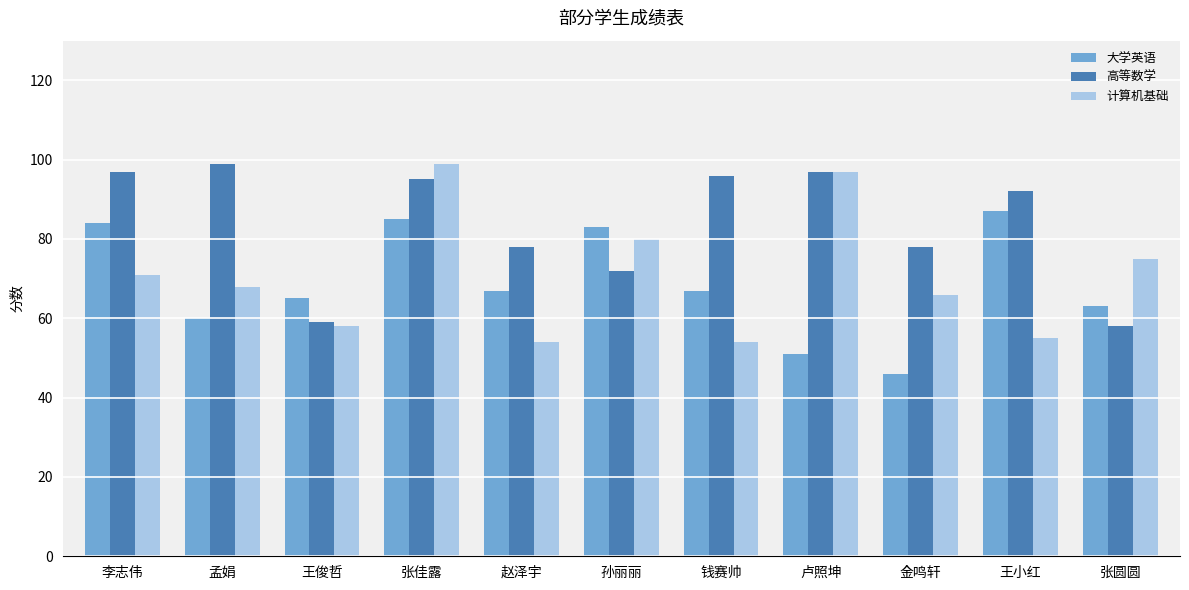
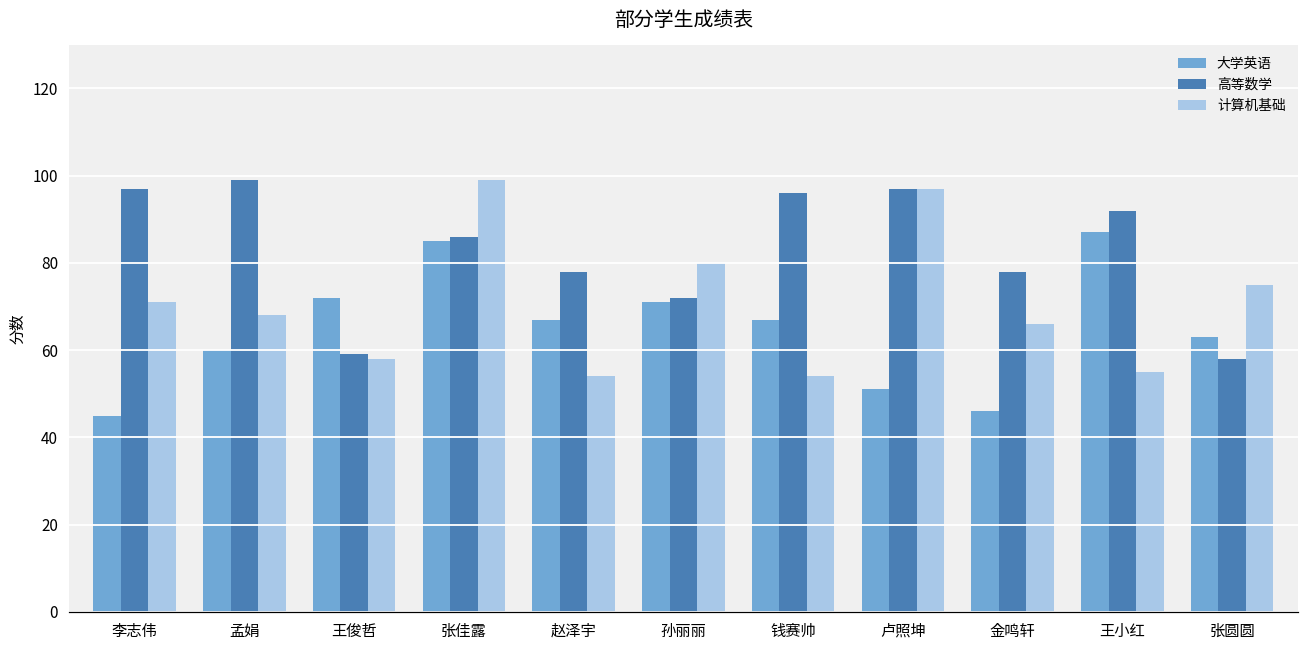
大学英语, 李志伟: 84 -> 45
大学英语, 王俊哲: 65 -> 72
高等数学, 张佳露: 95 -> 86
大学英语, 孙丽丽: 83 -> 71
